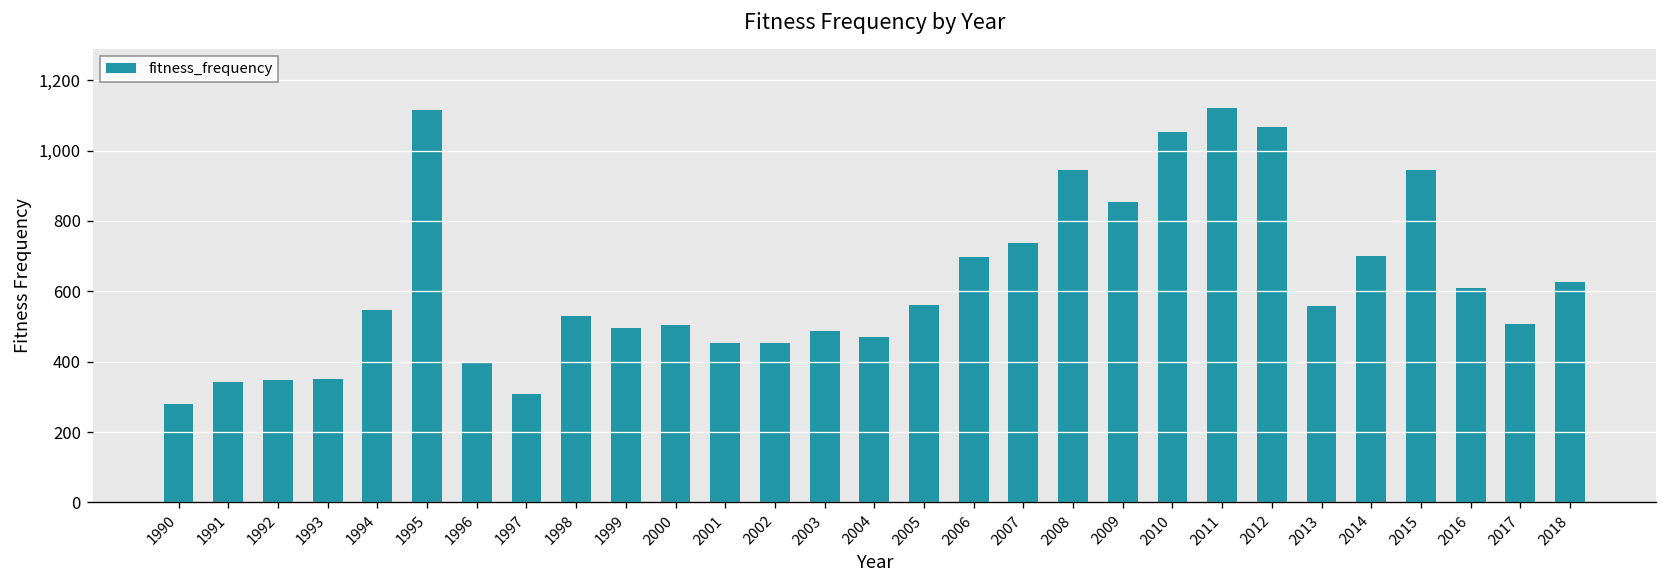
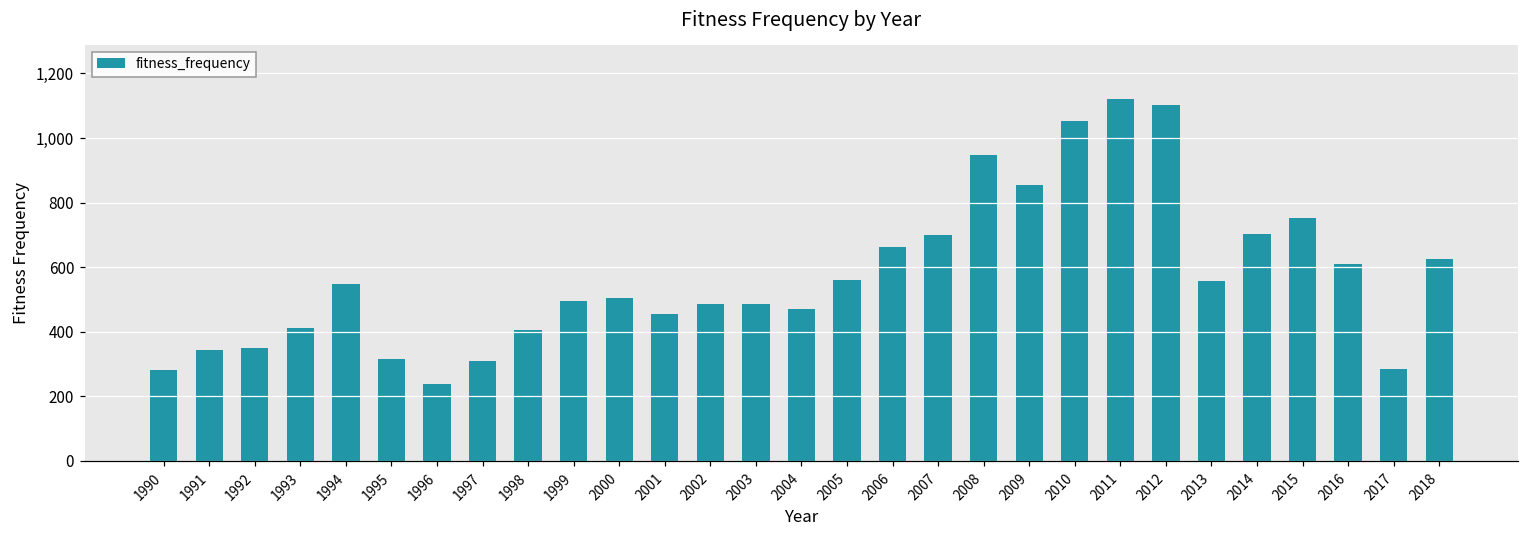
1993: 350 -> 410
1995: 1,120 -> 320
1996: 400 -> 240
1998: 530 -> 410
2002: 450 -> 490
2006: 700 -> 660
2007: 740 -> 700
2012: 1,070 -> 1,100
2015: 940 -> 750
2017: 510 -> 290
